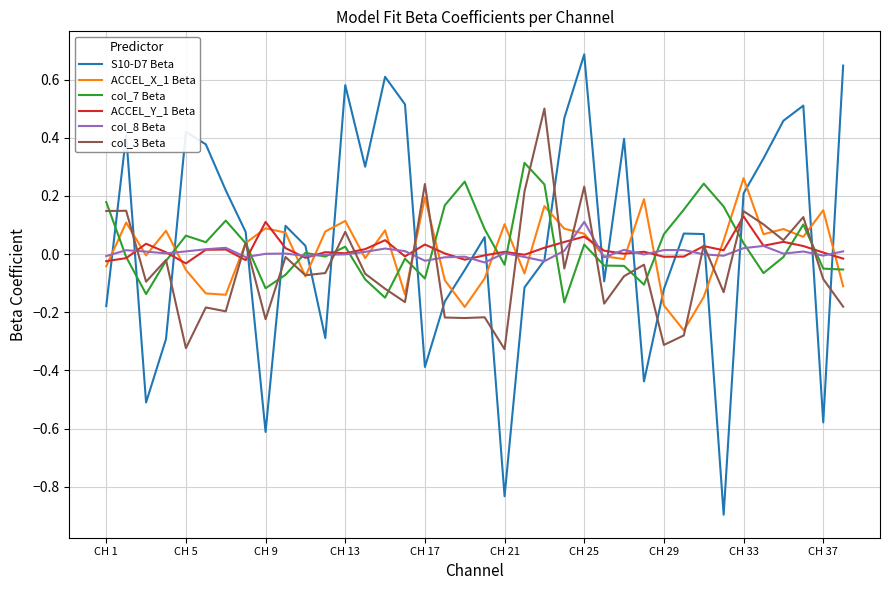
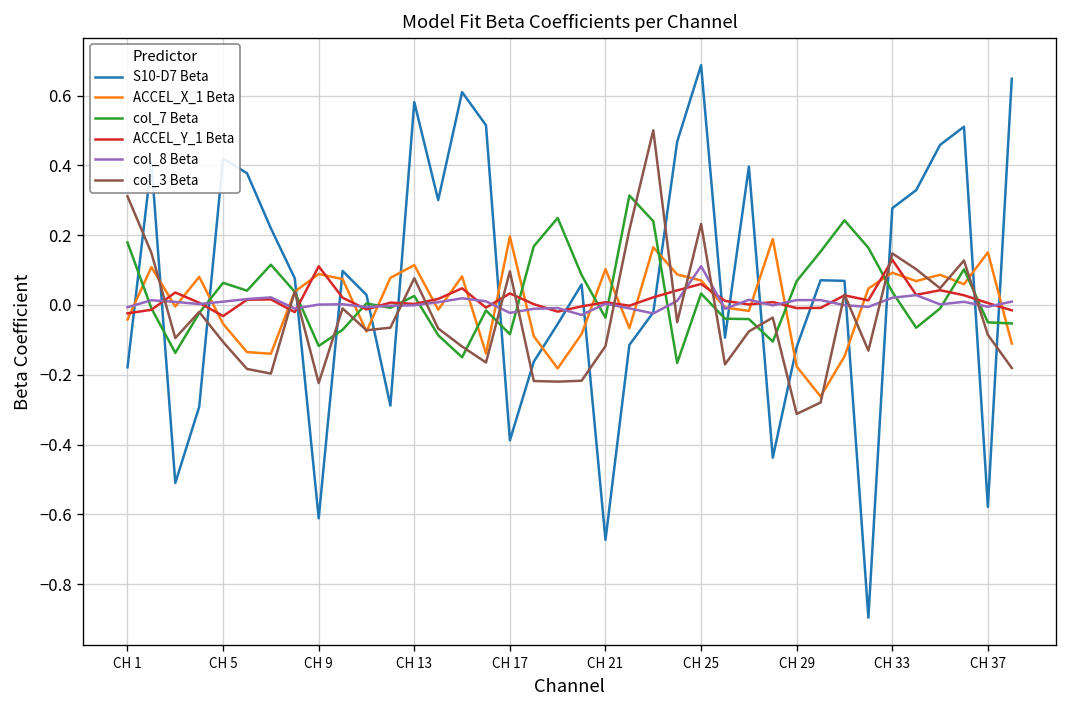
col_3 Beta, CH 1: 0.15 -> 0.31
col_3 Beta, CH 5: -0.32 -> -0.11
col_3 Beta, CH 17: 0.24 -> 0.10
S10-D7 Beta, CH 21: -0.83 -> -0.67
col_3 Beta, CH 21: -0.33 -> -0.12
S10-D7 Beta, CH 33: 0.21 -> 0.28
ACCEL_X_1 Beta, CH 33: 0.26 -> 0.09
